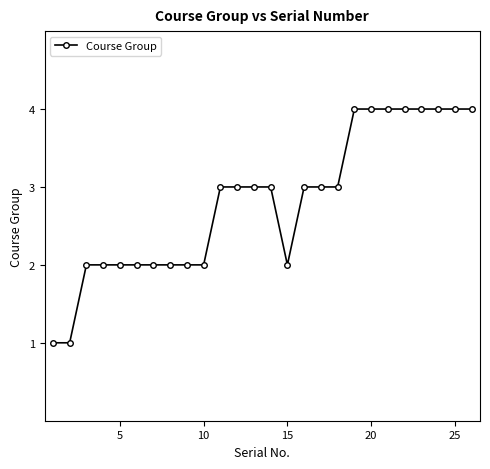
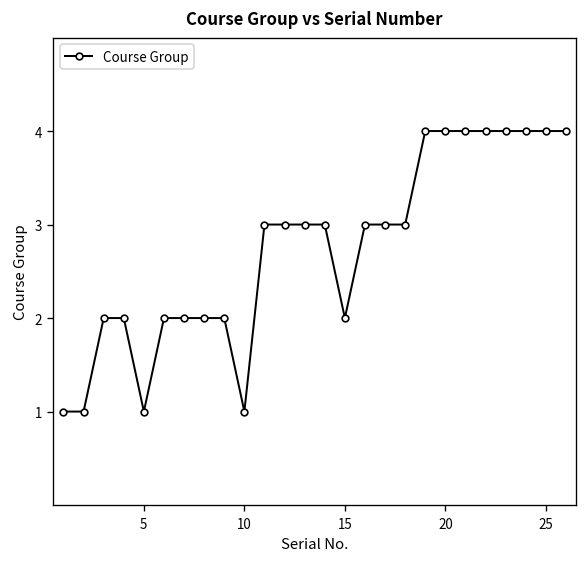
5: 2 -> 1
10: 2 -> 1
